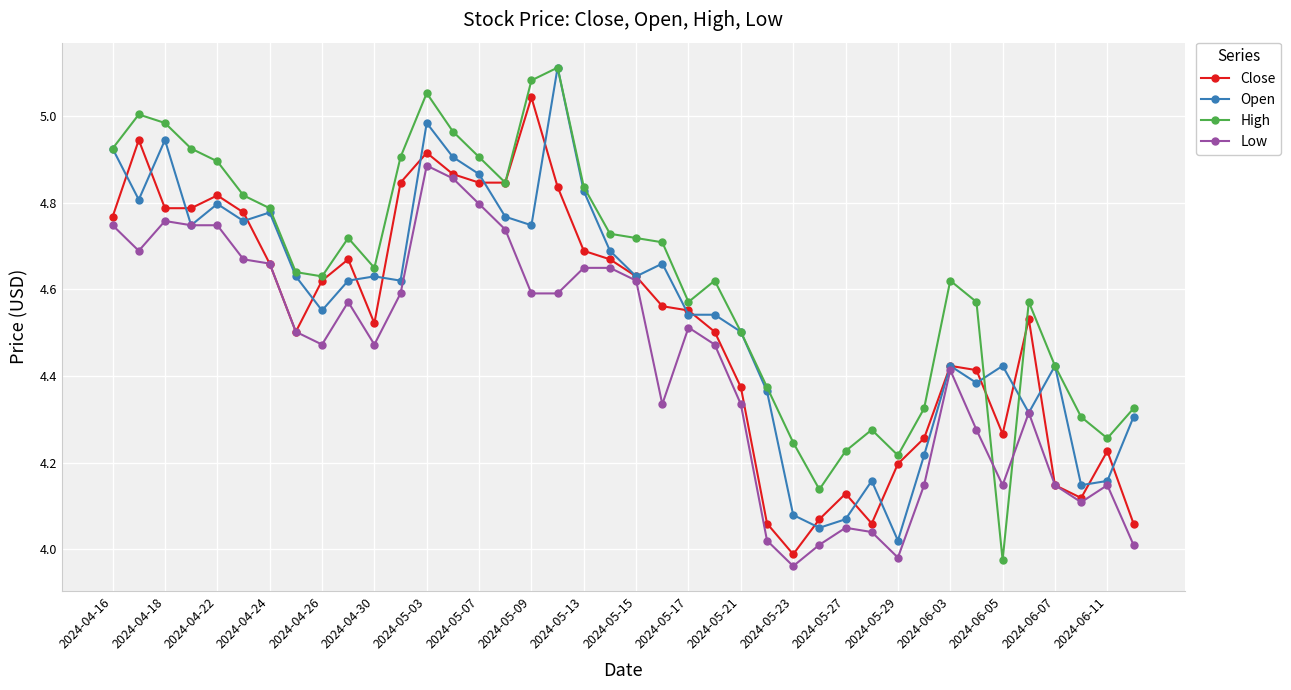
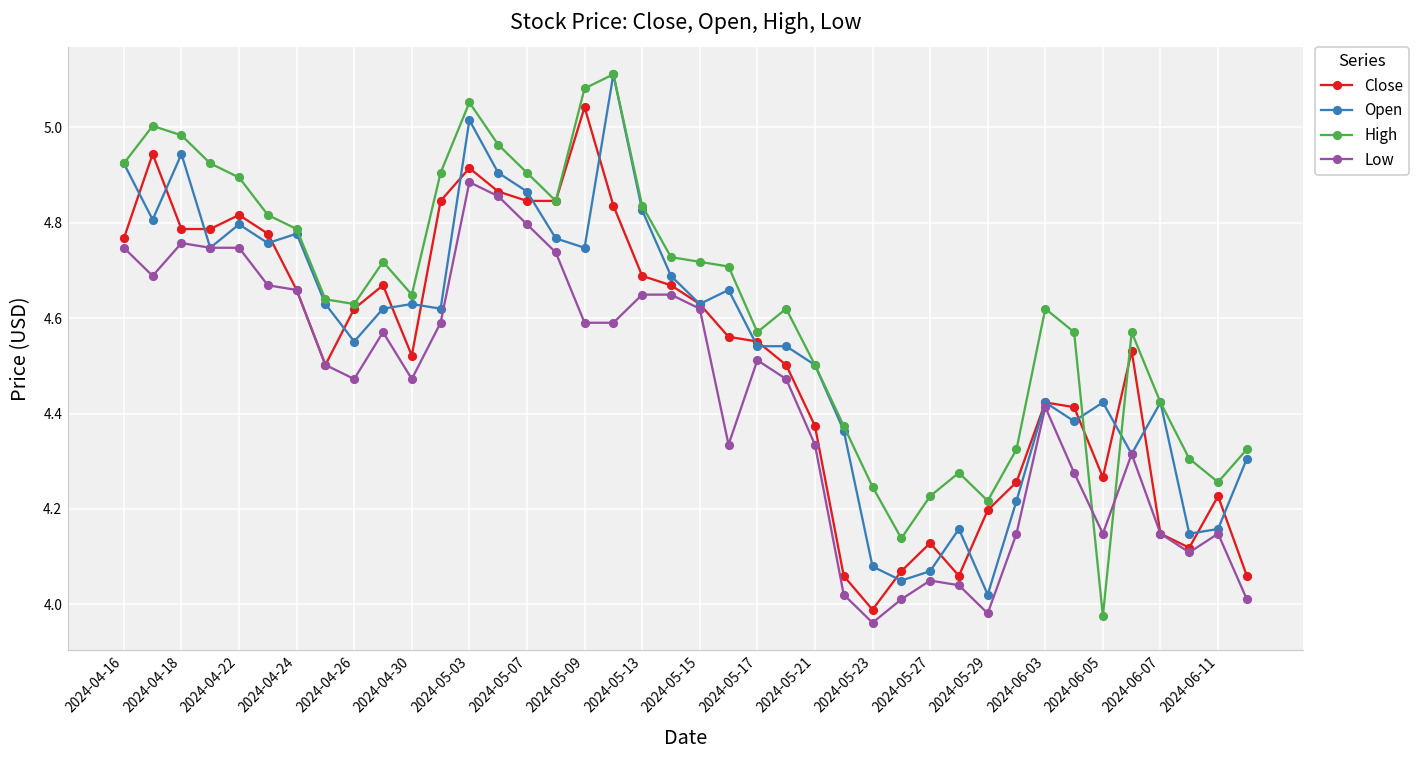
Open, 2024-05-03: 4.98 -> 5.02
